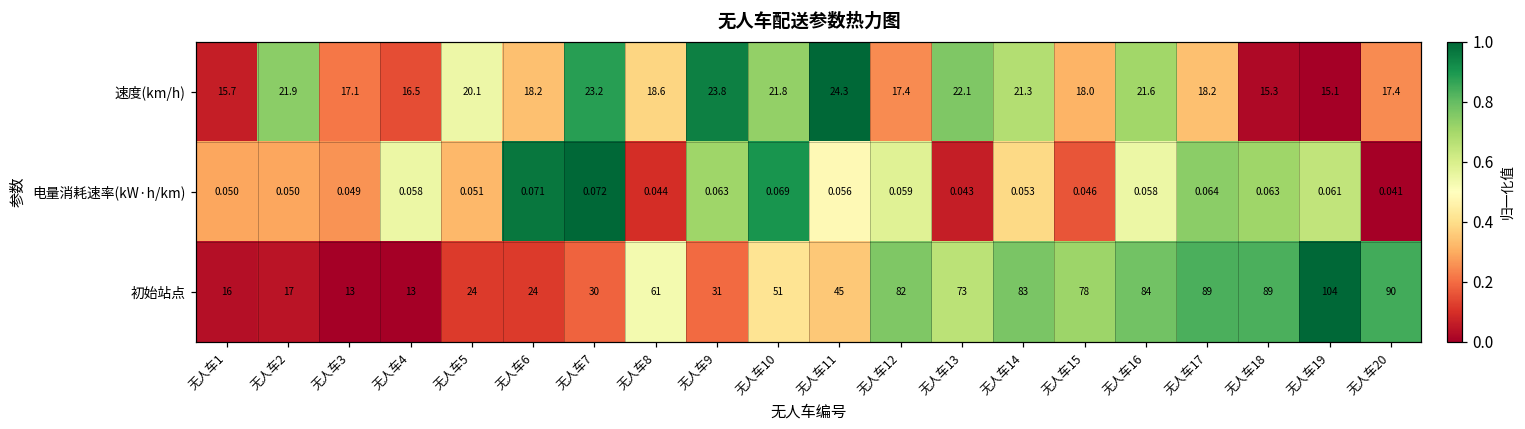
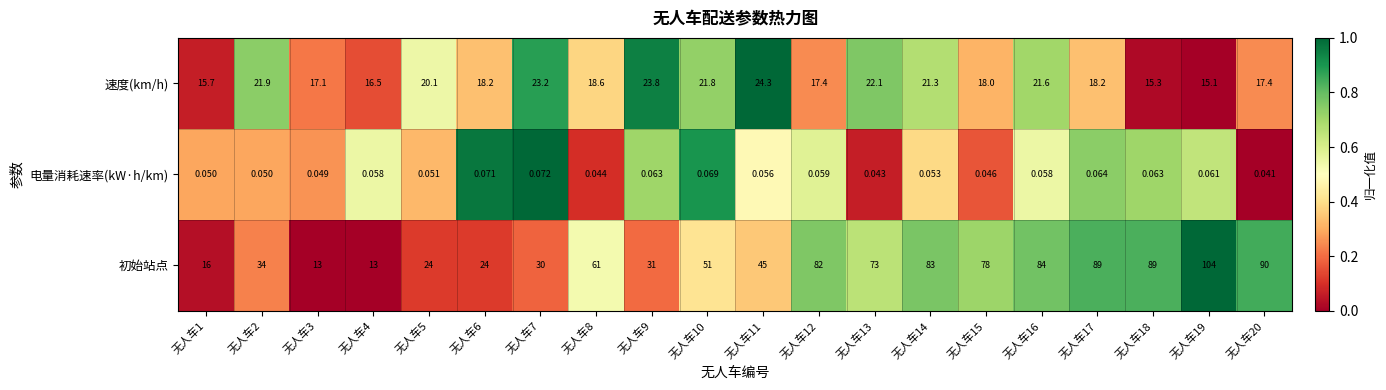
初始站点, 无人车2: 17 -> 34
